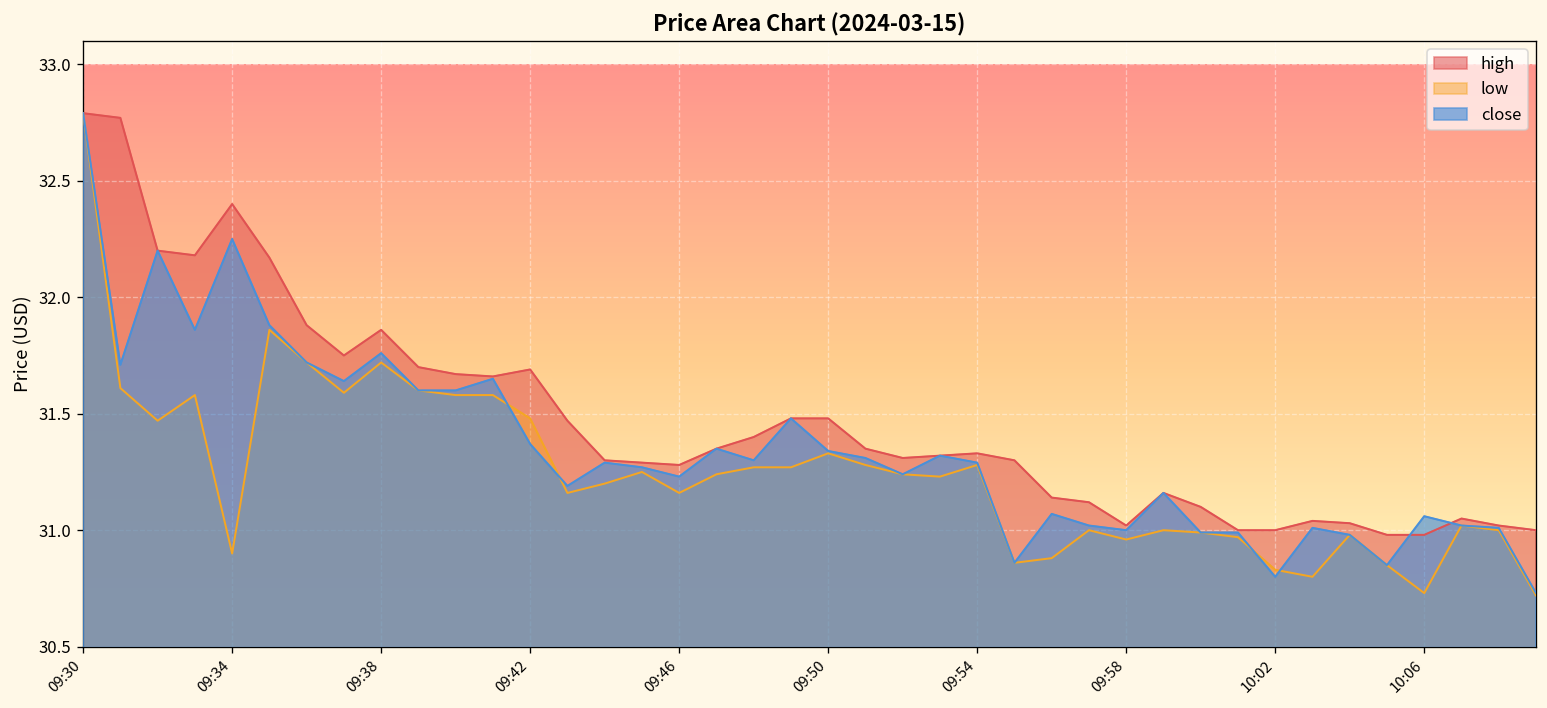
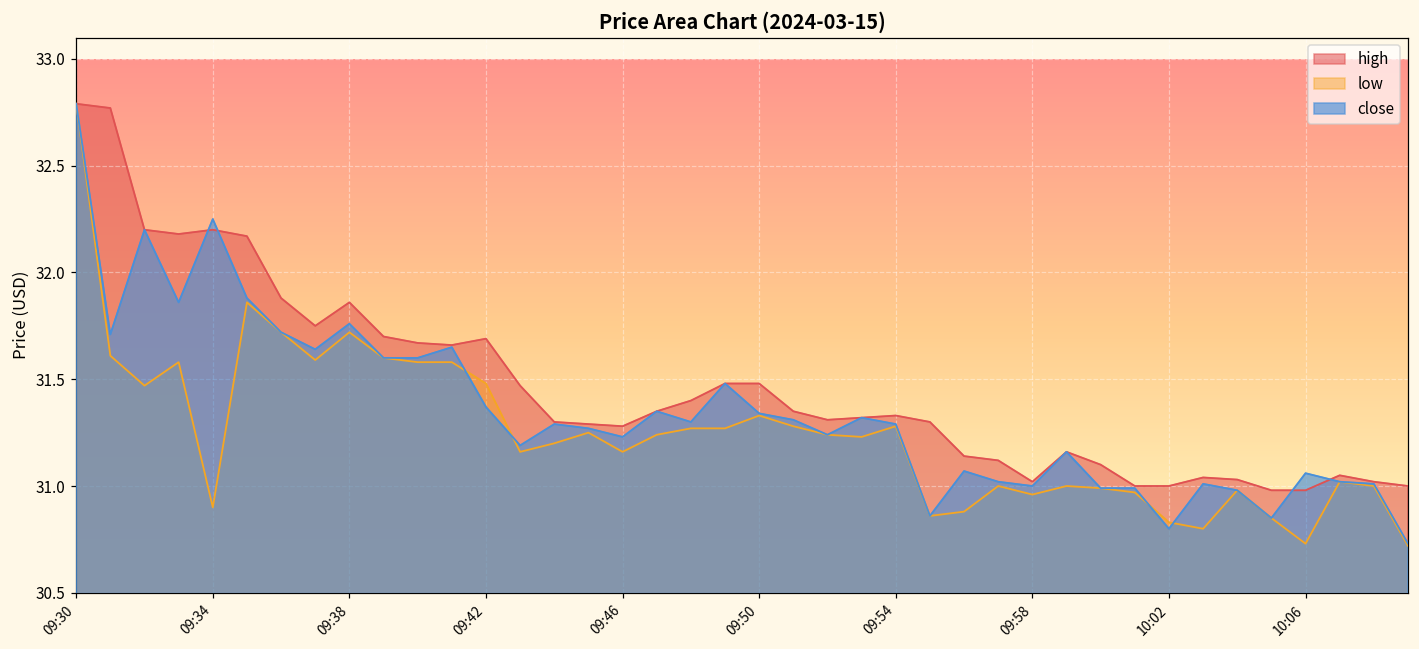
high, 09:34: 32.4 -> 32.2
